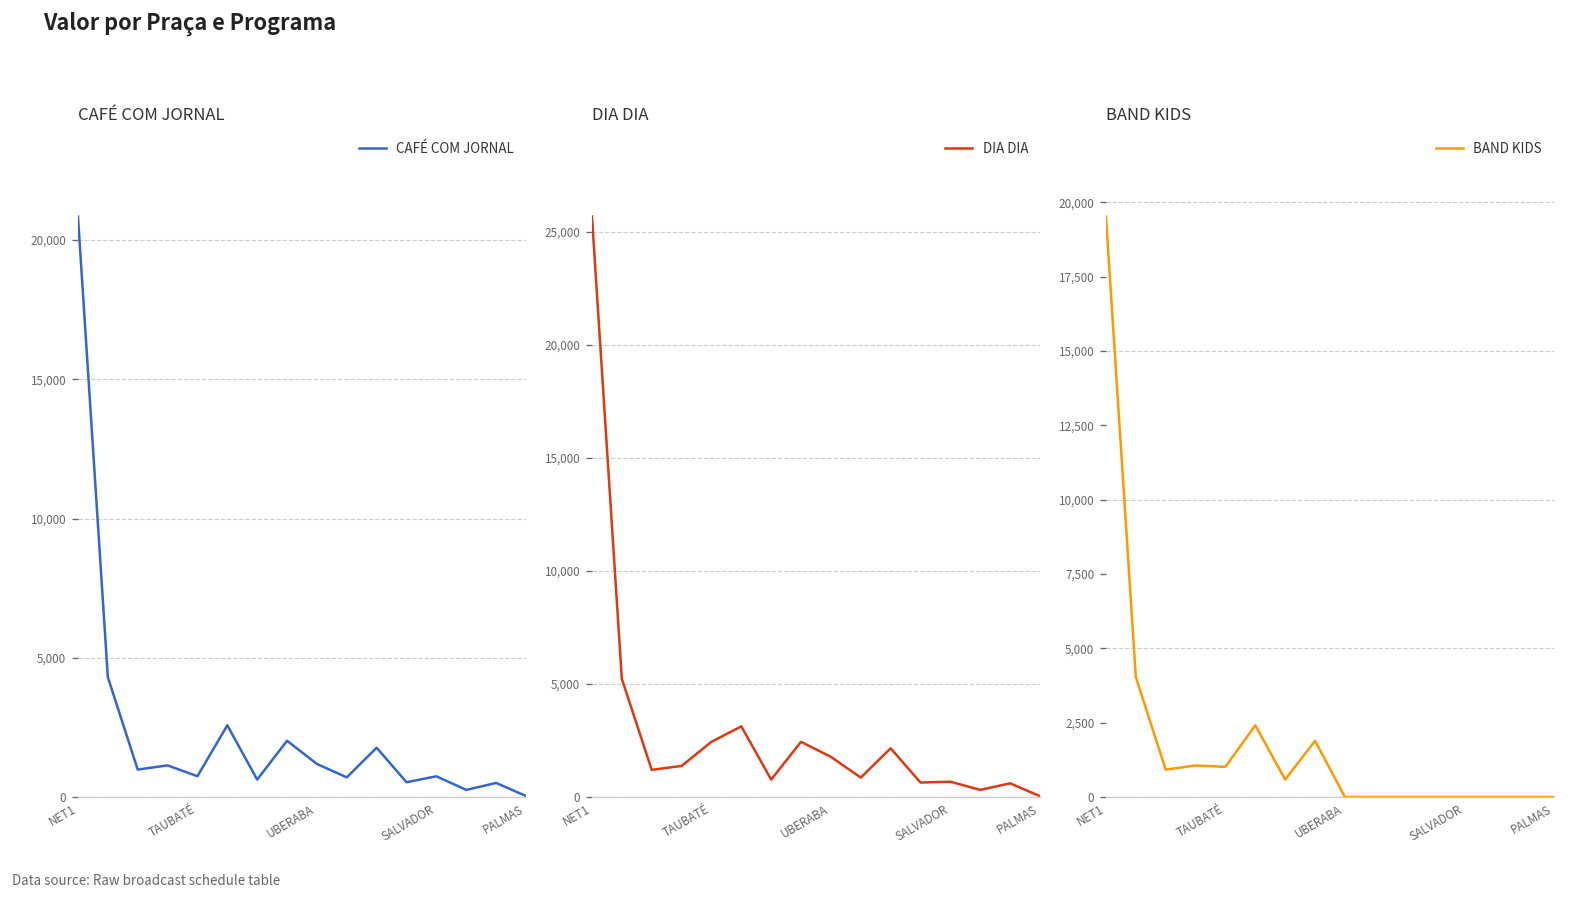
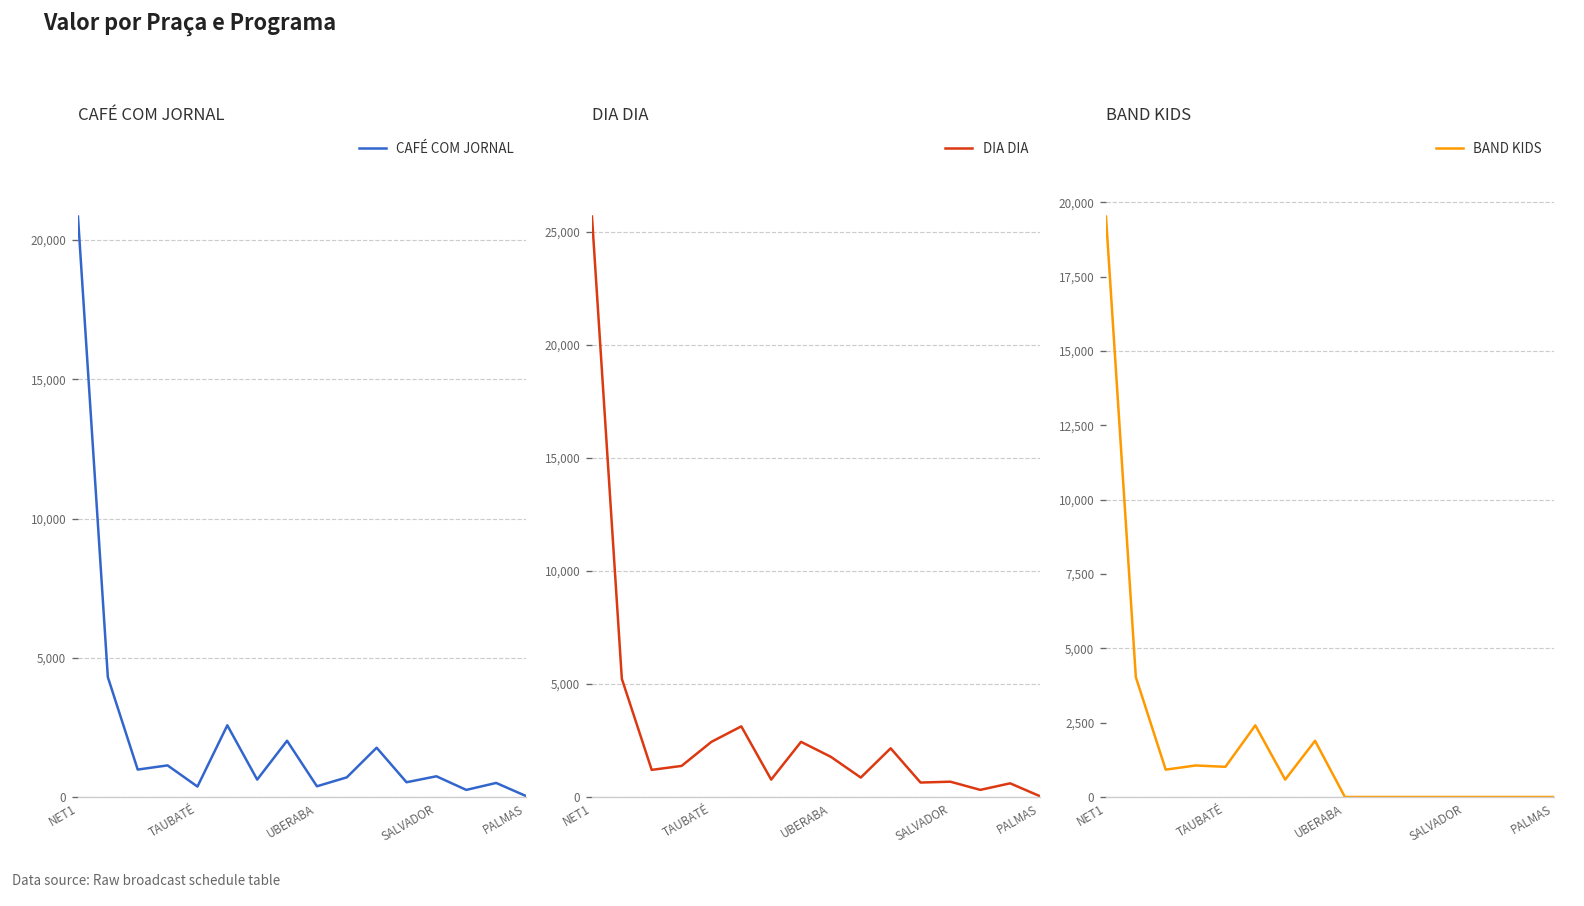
CAFÉ COM JORNAL, TAUBATÉ: 700 -> 400
CAFÉ COM JORNAL, UBERABA: 1,200 -> 400
